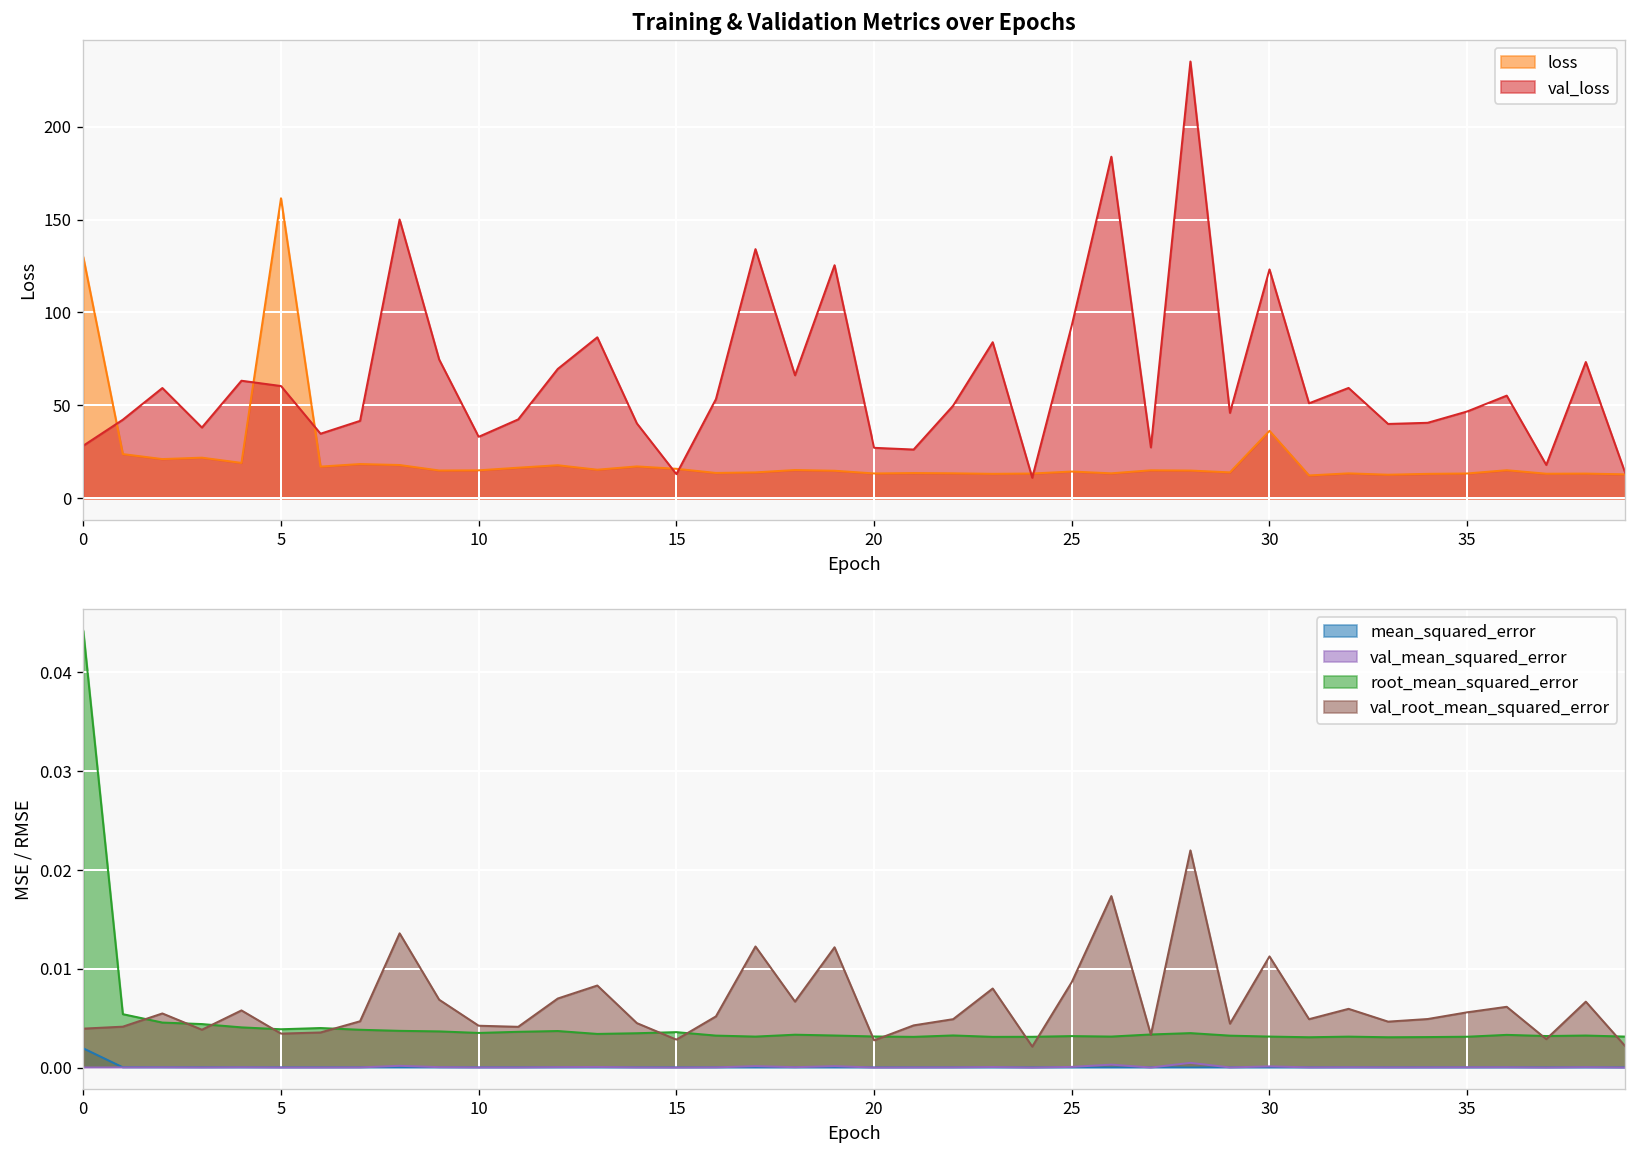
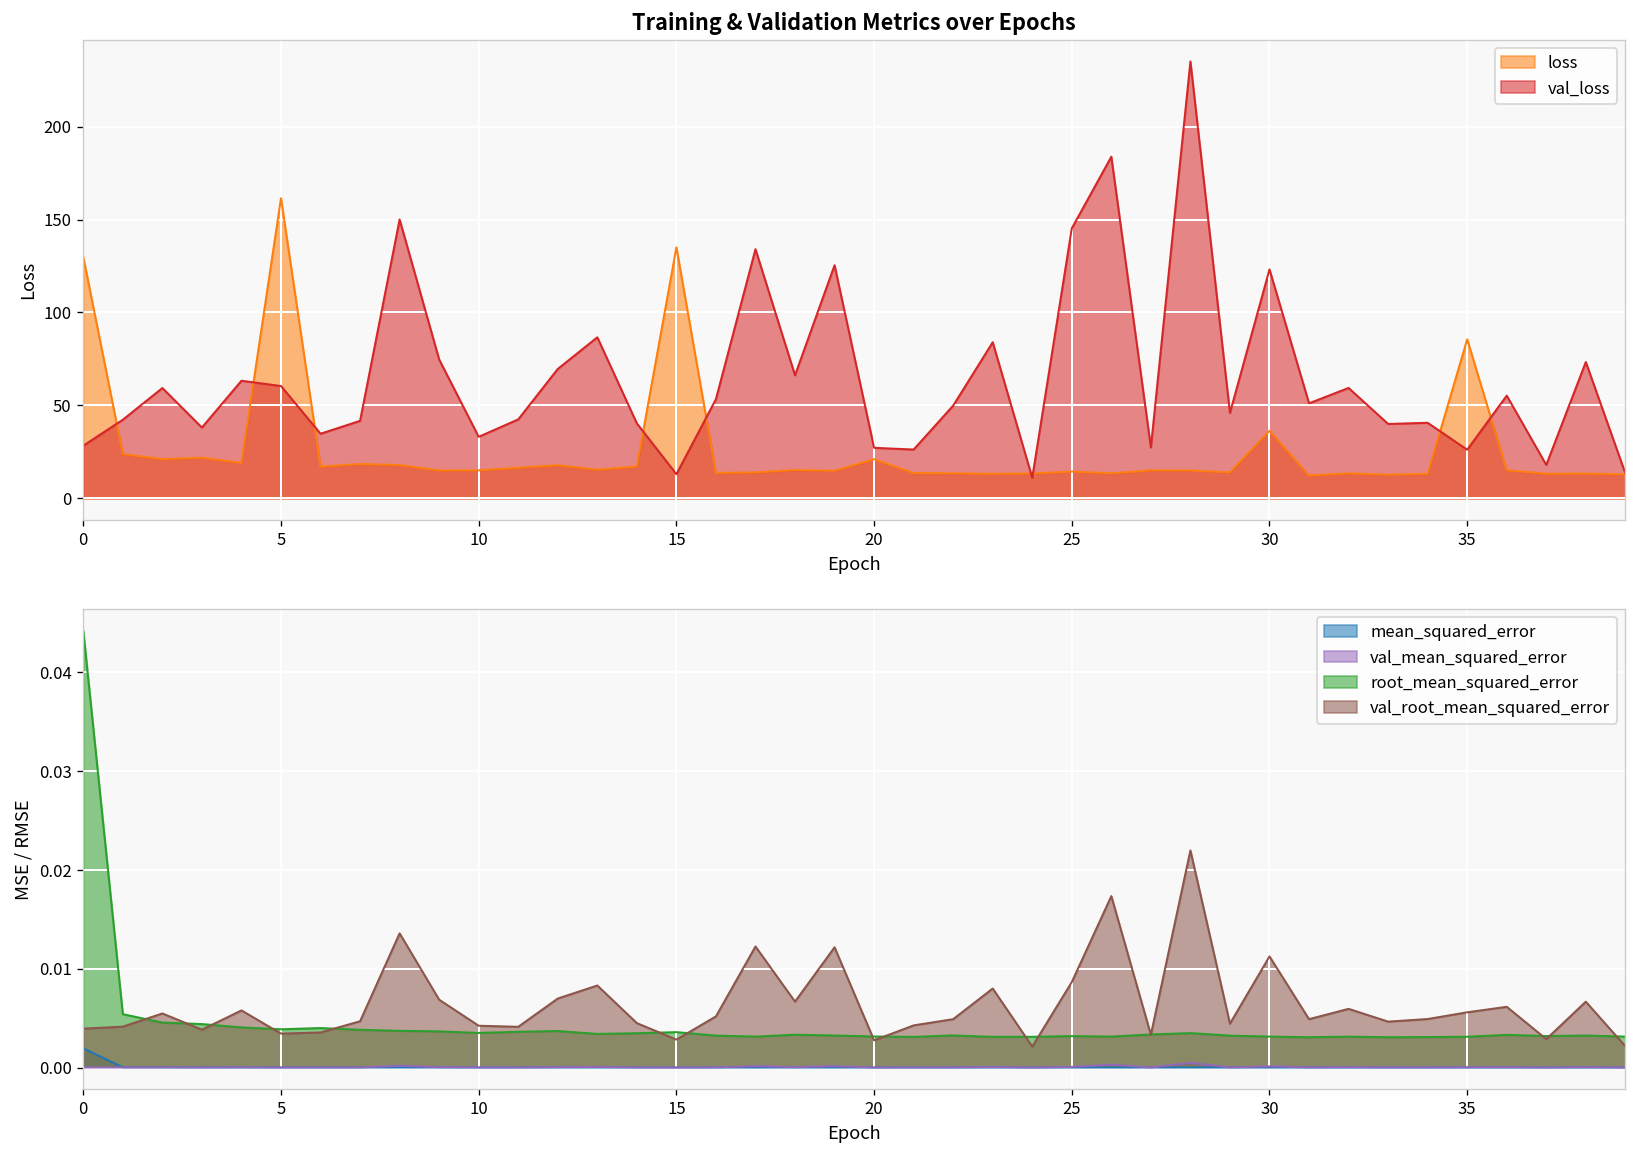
Training & Validation Metrics over Epochs, loss, 15: 16 -> 135
Training & Validation Metrics over Epochs, loss, 20: 13 -> 21
Training & Validation Metrics over Epochs, val_loss, 25: 93 -> 145
Training & Validation Metrics over Epochs, loss, 35: 13 -> 86
Training & Validation Metrics over Epochs, val_loss, 35: 47 -> 26
